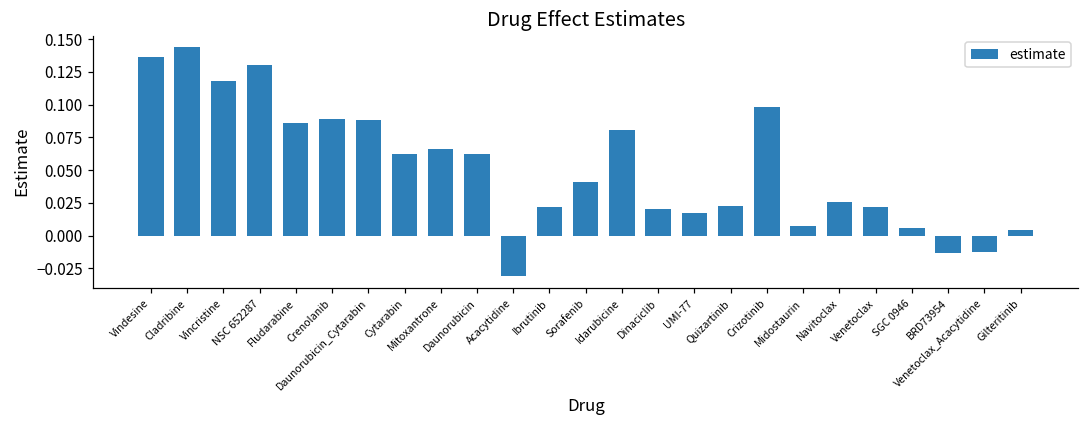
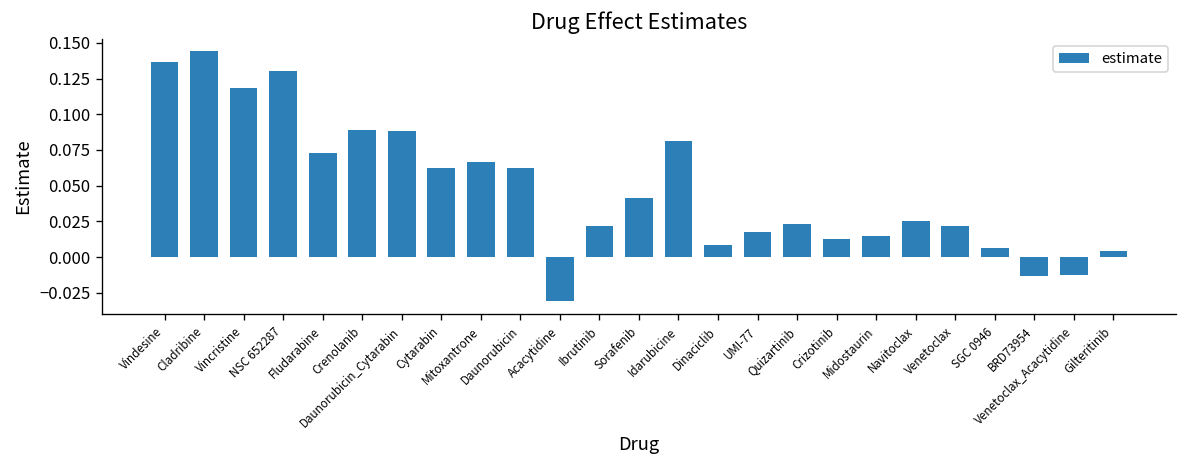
Fludarabine: 0.086 -> 0.073
Dinaciclib: 0.020 -> 0.008
Crizotinib: 0.098 -> 0.013
Midostaurin: 0.007 -> 0.015
